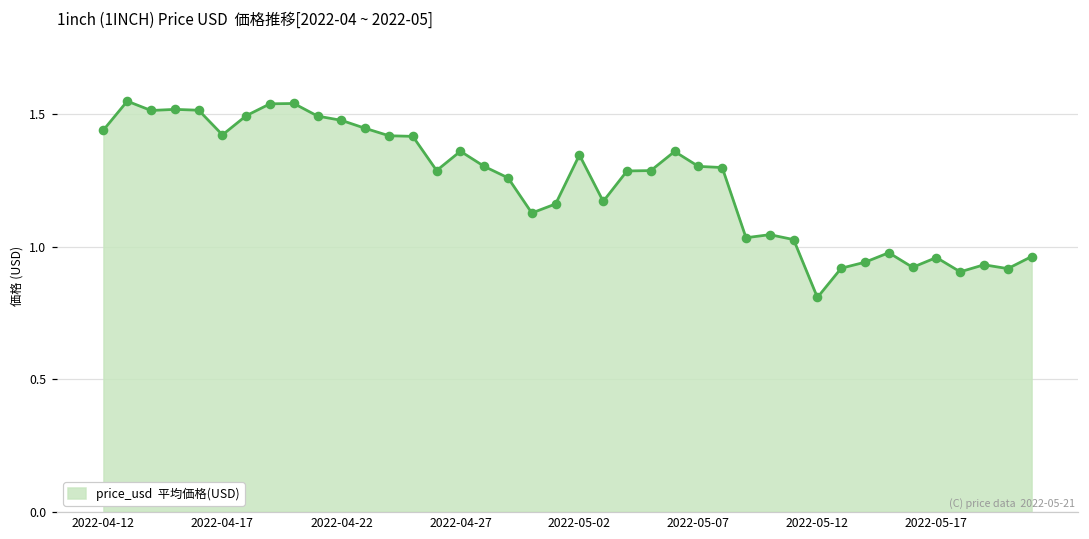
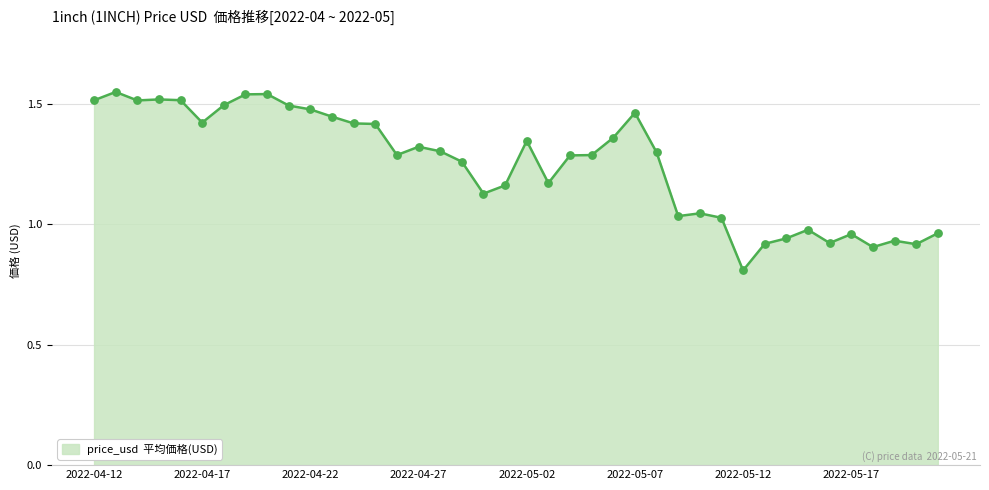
2022-04-12: 1.44 -> 1.52
2022-04-27: 1.36 -> 1.32
2022-05-07: 1.30 -> 1.46
